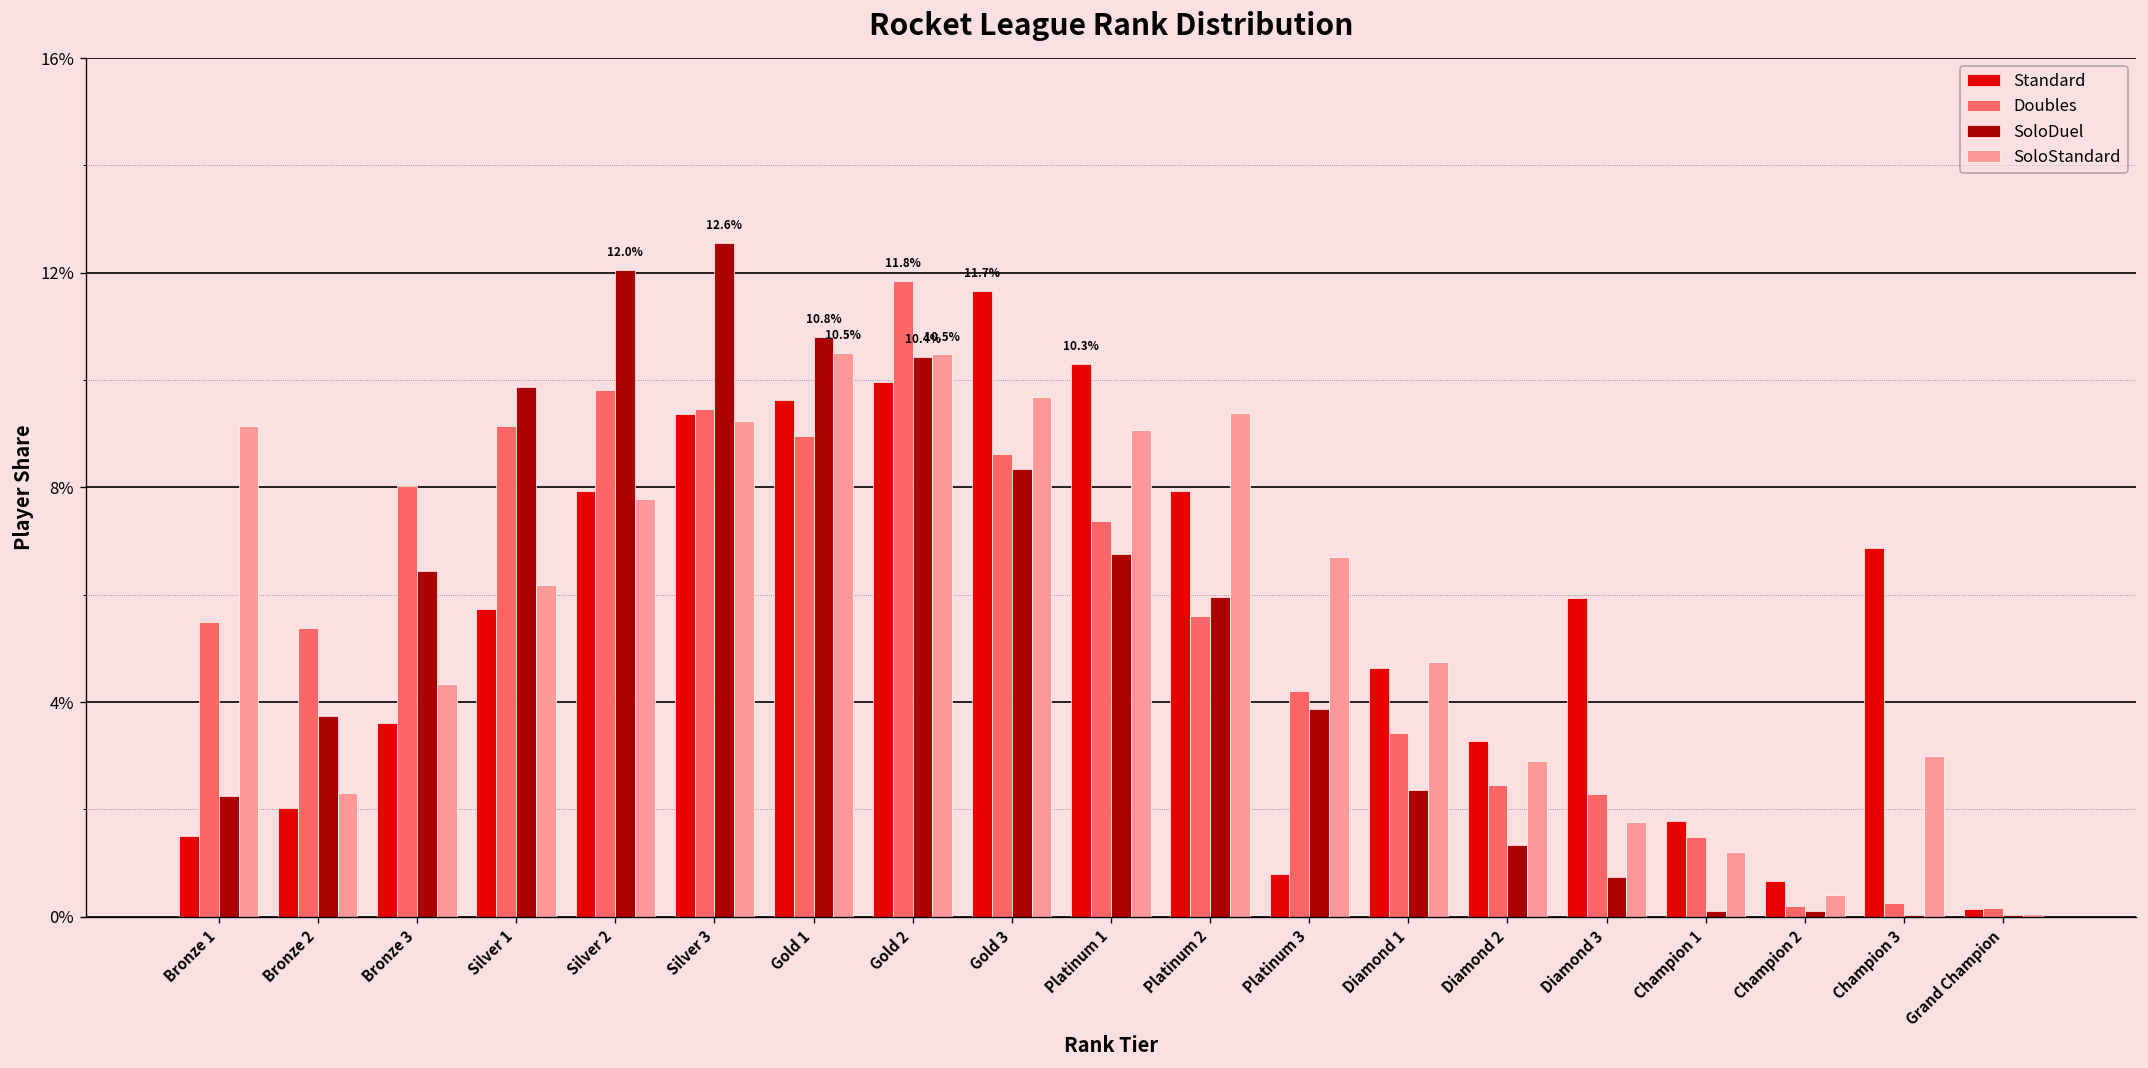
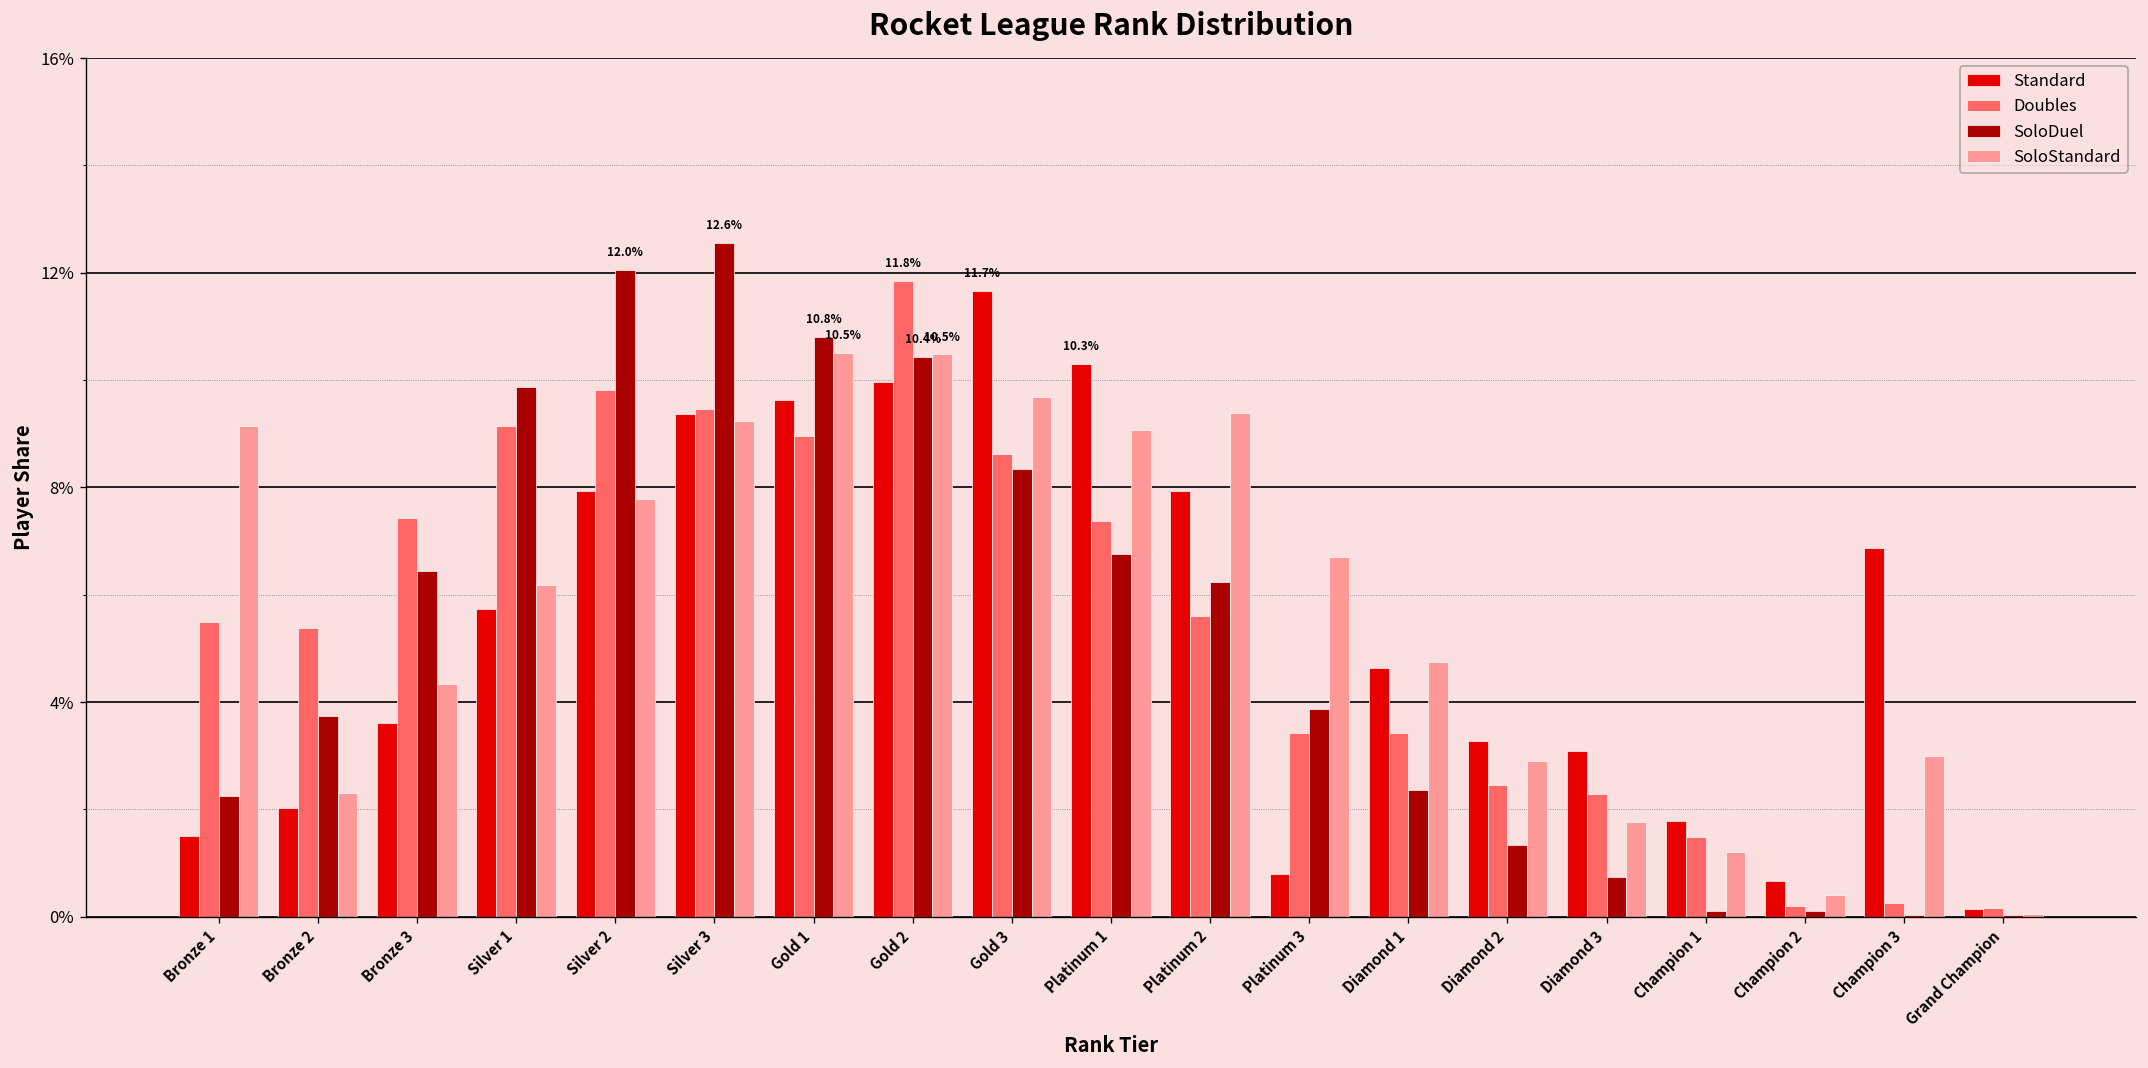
Doubles, Bronze 3: 8.0% -> 7.4%
SoloDuel, Platinum 2: 5.9% -> 6.2%
Doubles, Platinum 3: 4.2% -> 3.4%
Standard, Diamond 3: 5.9% -> 3.1%
